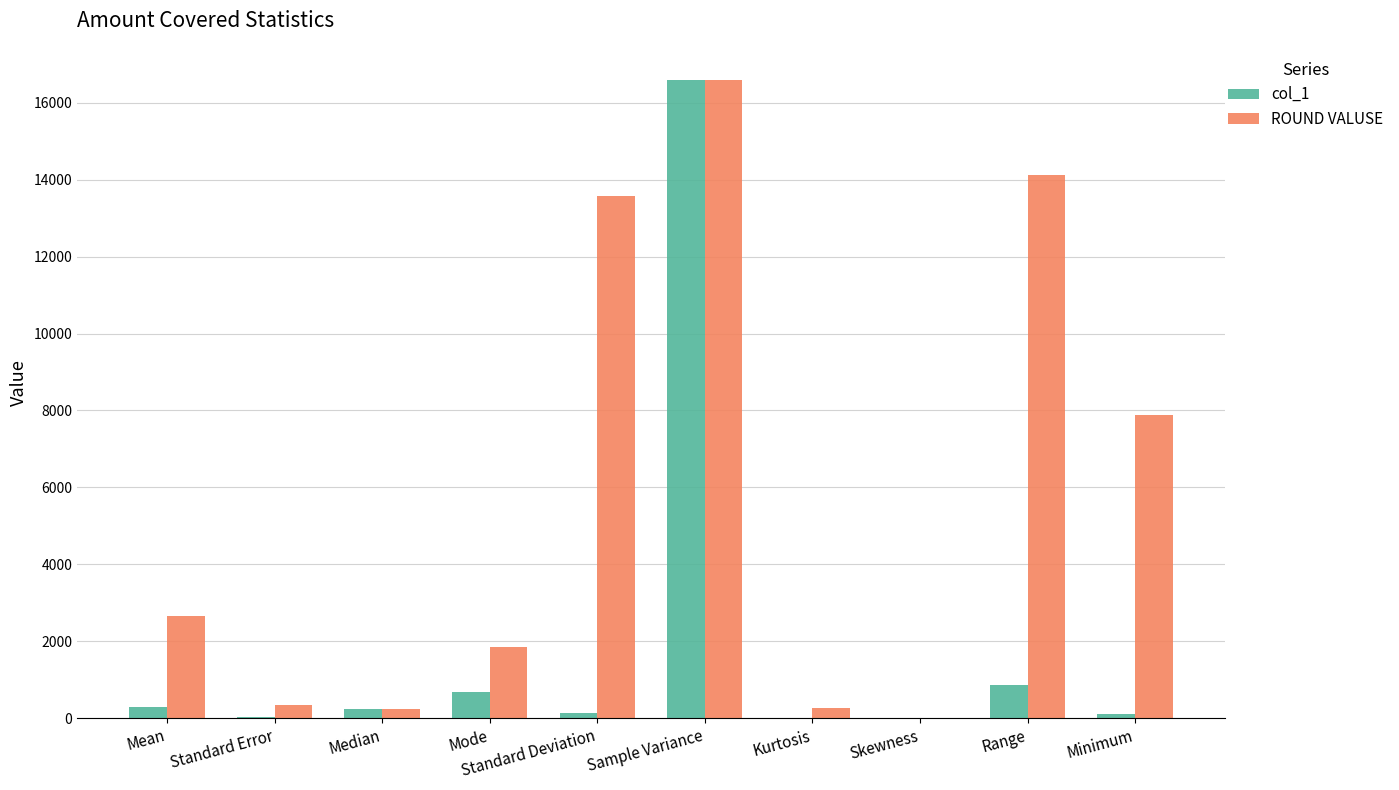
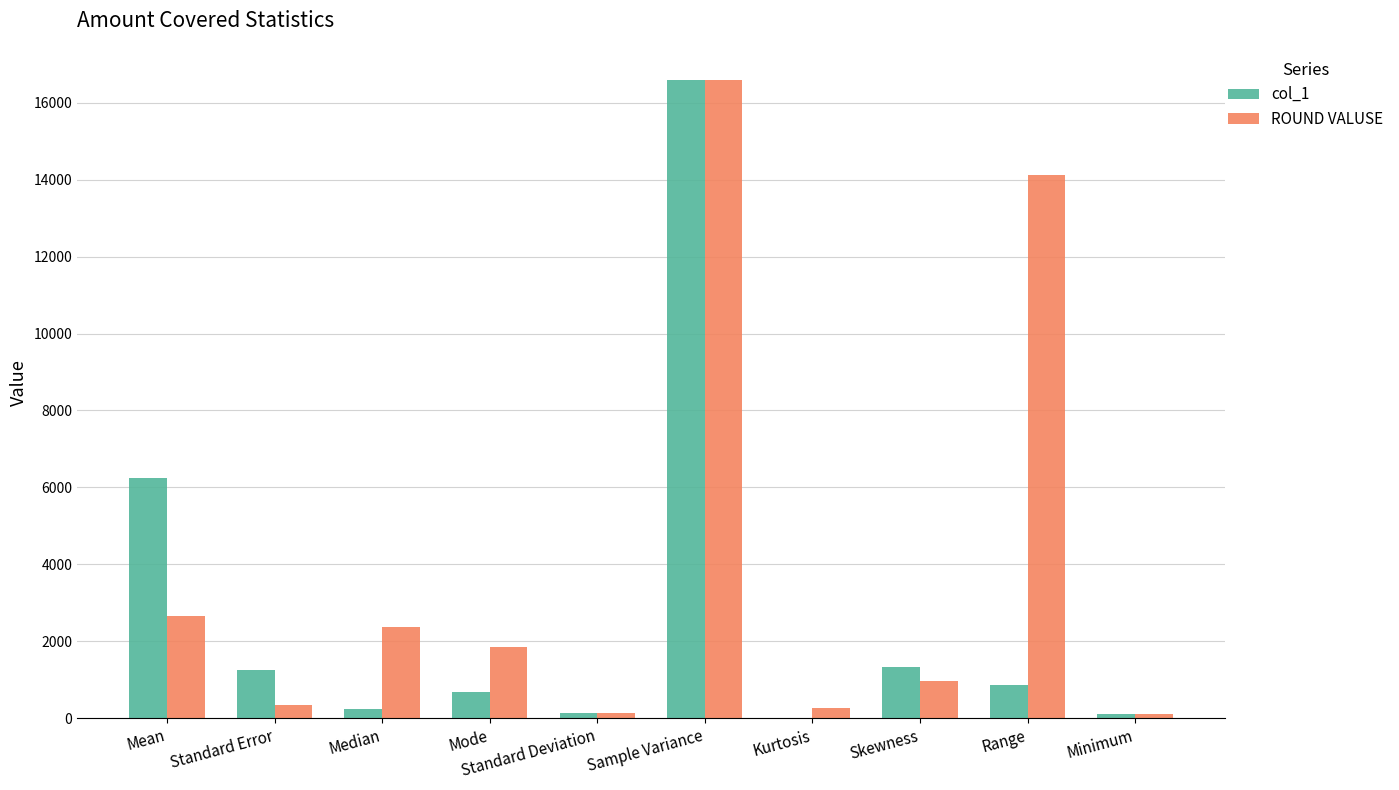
col_1, Mean: 300 -> 6200
col_1, Standard Error: 0 -> 1300
ROUND VALUSE, Median: 300 -> 2400
ROUND VALUSE, Standard Deviation: 13600 -> 100
col_1, Skewness: 0 -> 1300
ROUND VALUSE, Skewness: 0 -> 1000
ROUND VALUSE, Minimum: 7900 -> 100
